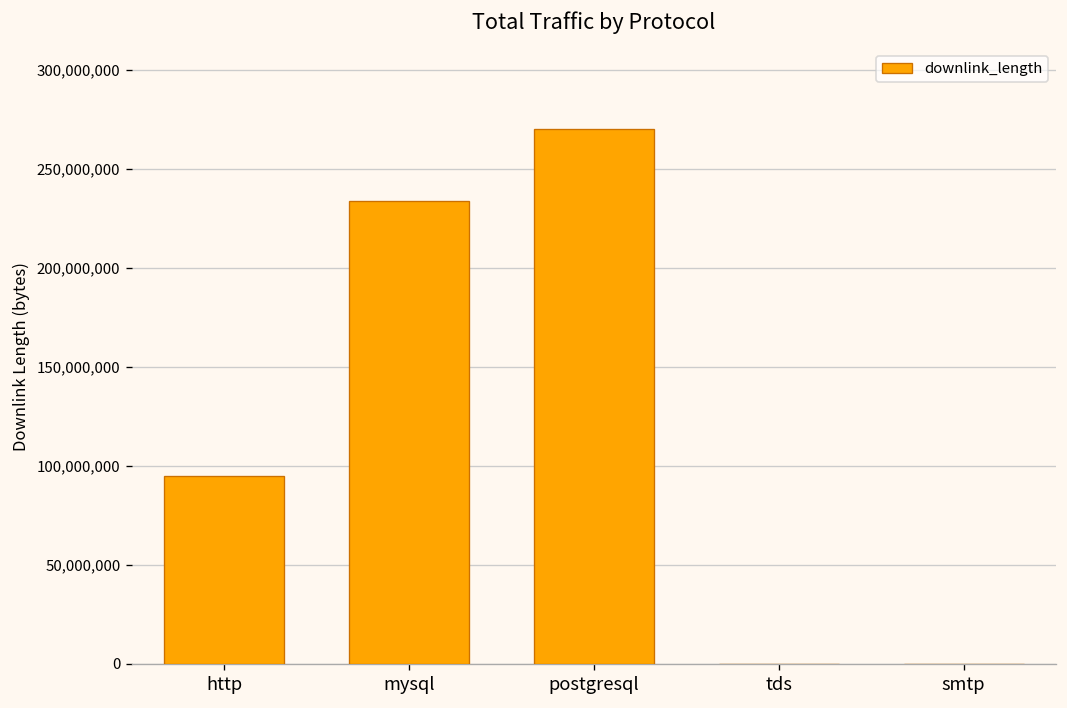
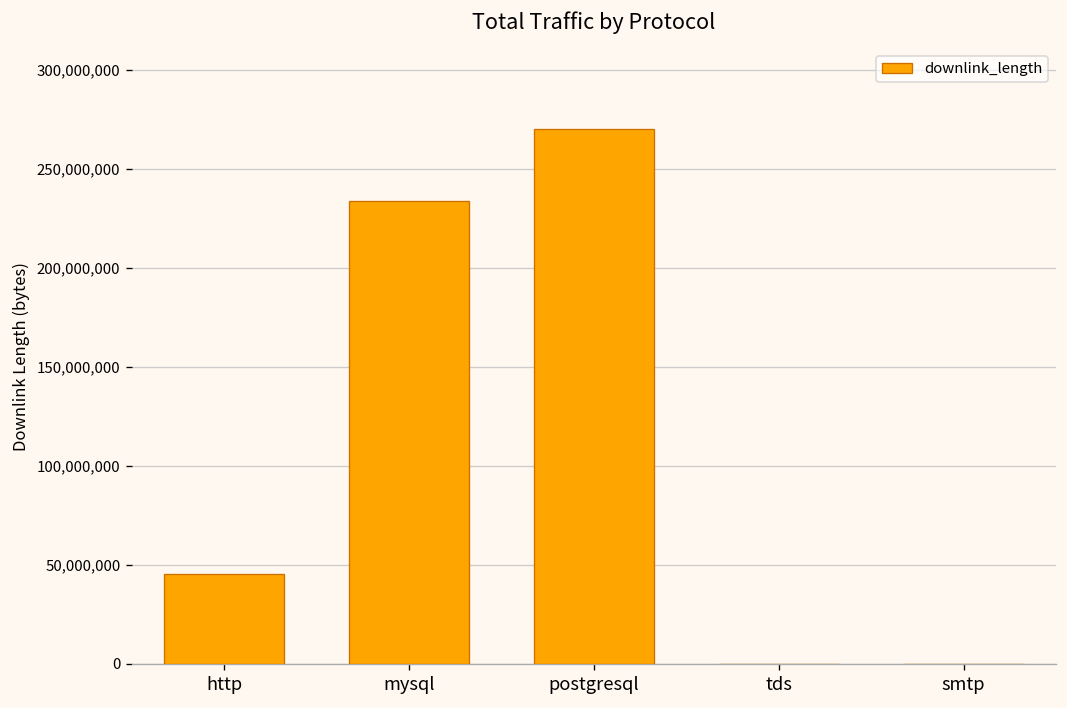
http: 95,000,000 -> 45,000,000
